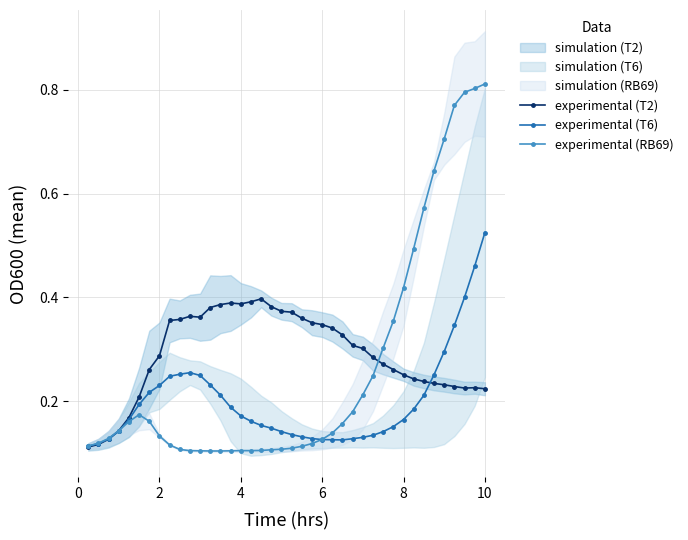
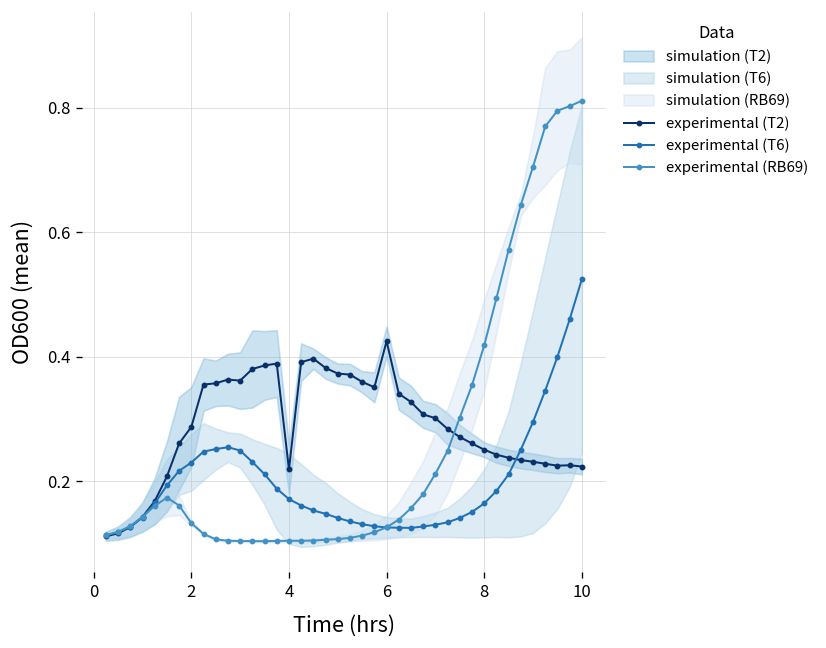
experimental (T2), 4: 0.39 -> 0.22
experimental (T2), 6: 0.35 -> 0.42
